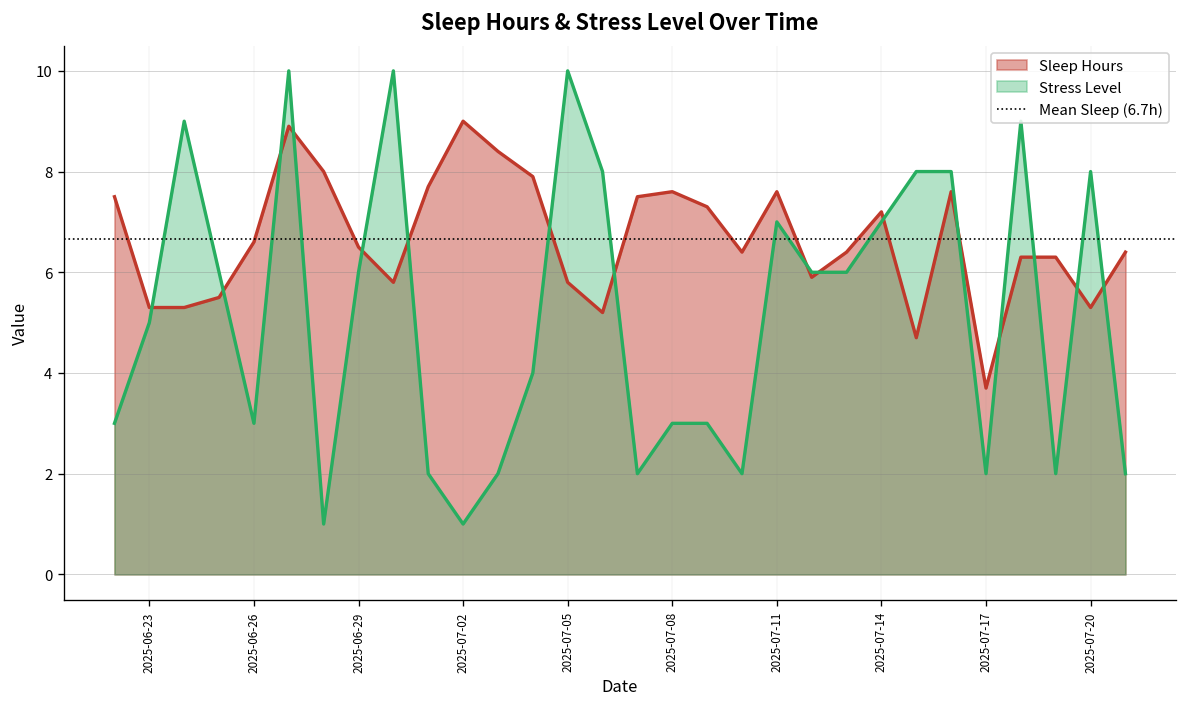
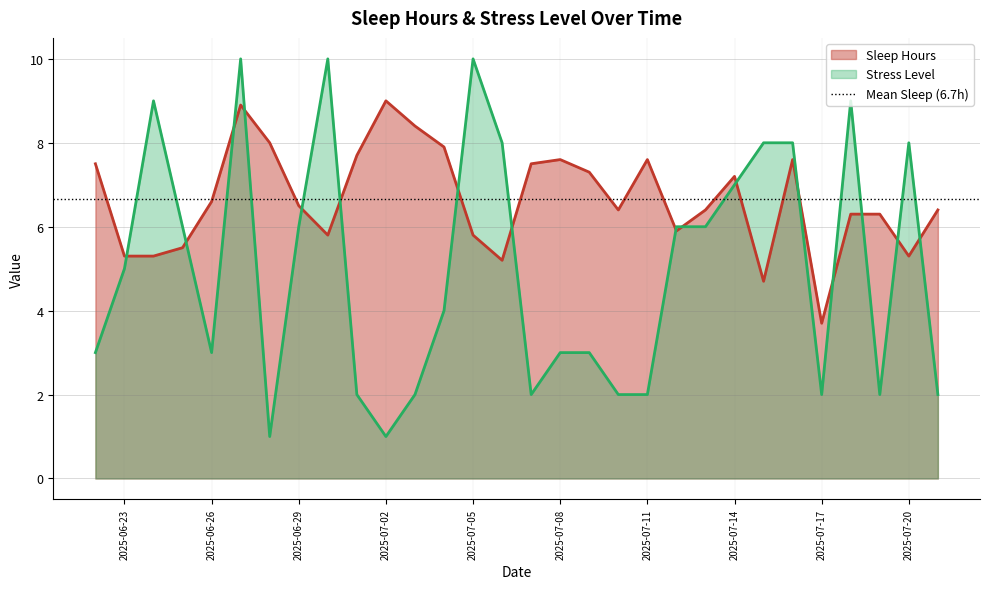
Stress Level, 2025-07-11: 7 -> 2
